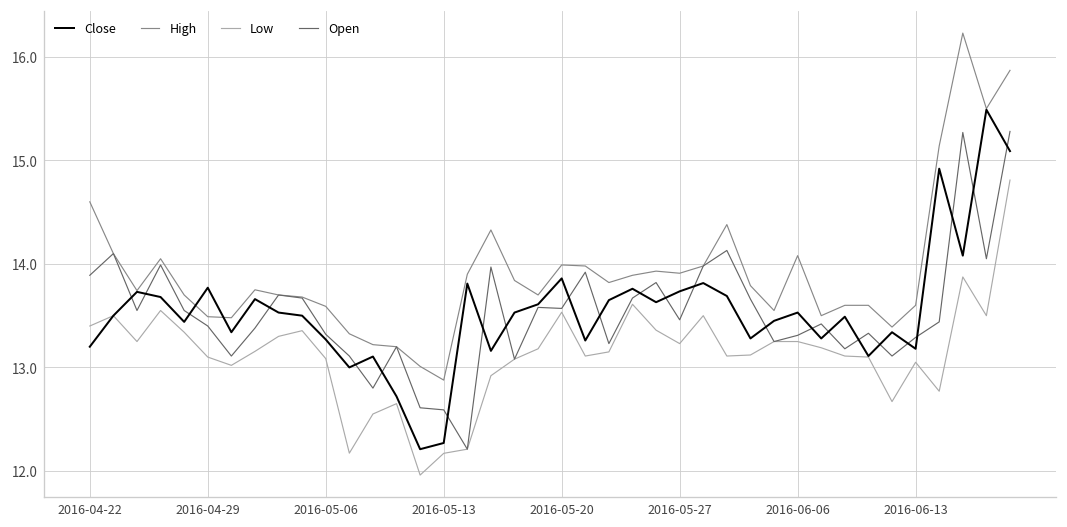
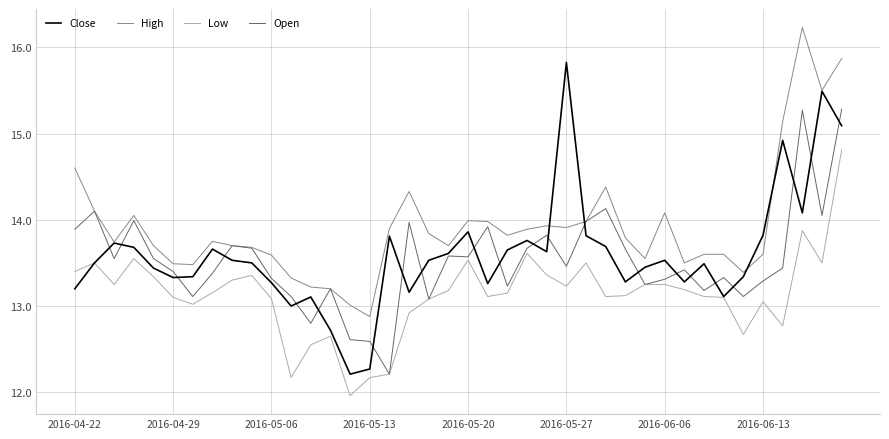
Close, 2016-04-29: 13.8 -> 13.3
Close, 2016-05-27: 13.7 -> 15.8
Close, 2016-06-13: 13.2 -> 13.8
